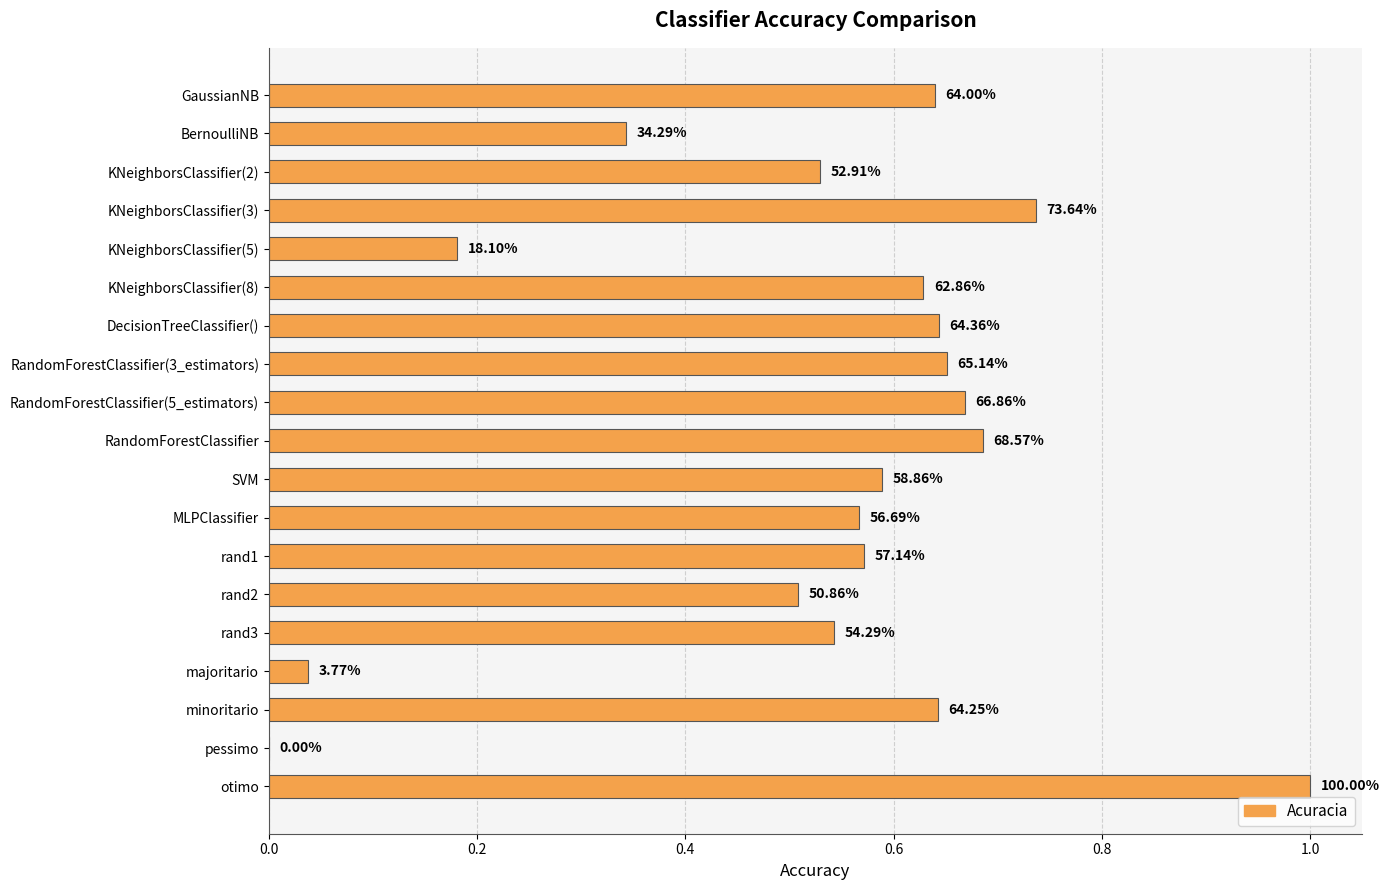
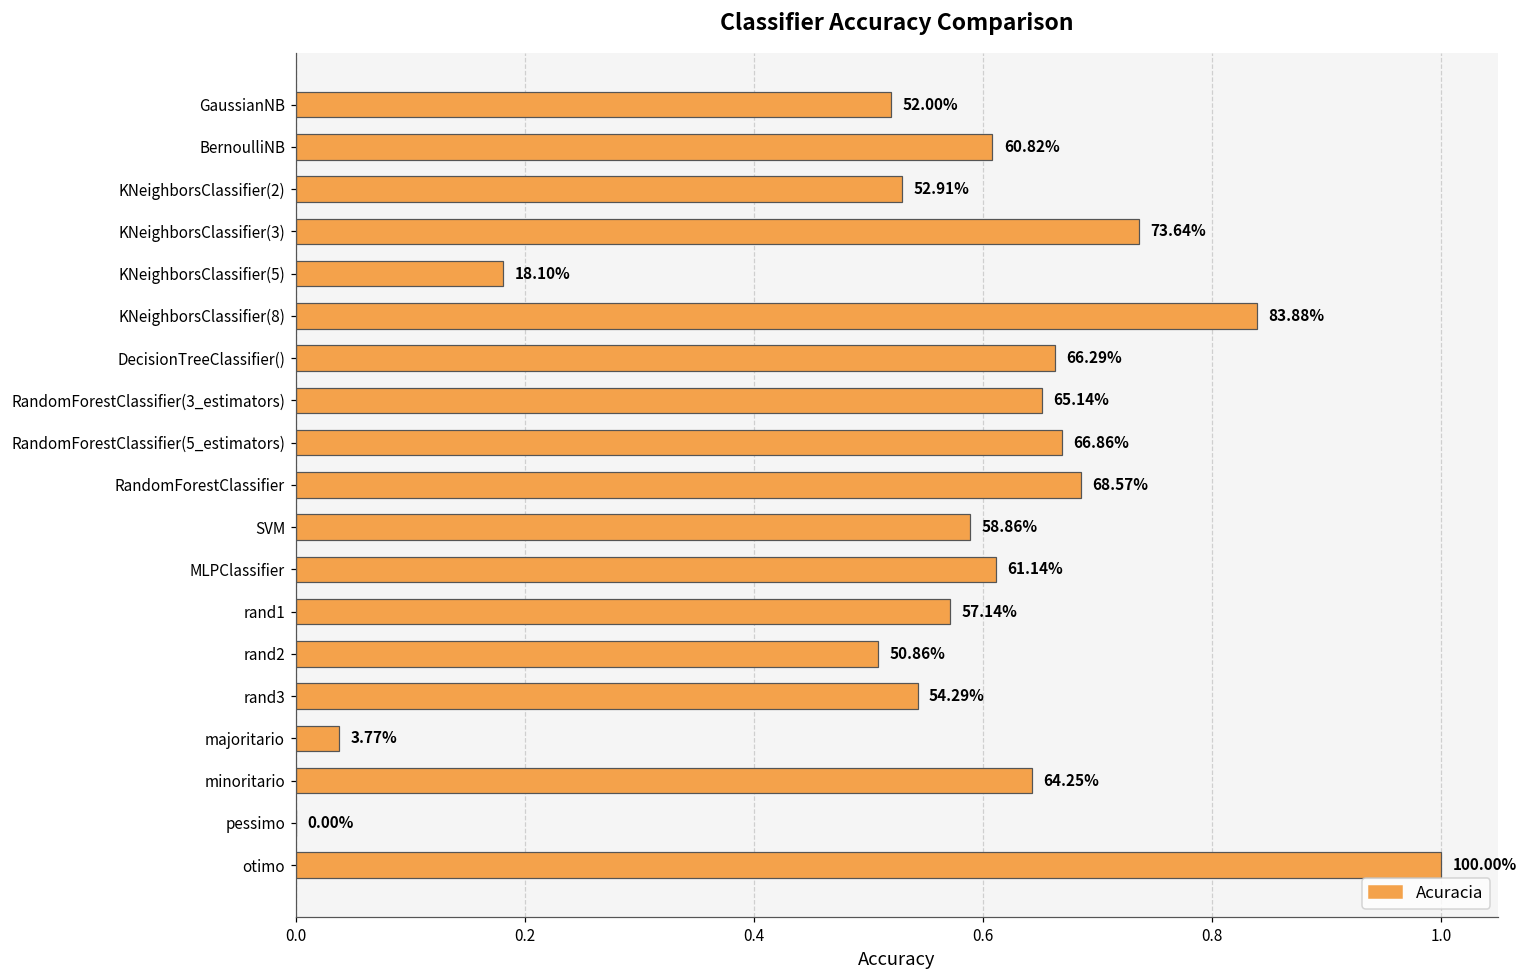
GaussianNB: 64.00% -> 52.00%
BernoulliNB: 34.29% -> 60.82%
KNeighborsClassifier(8): 62.86% -> 83.88%
DecisionTreeClassifier(): 64.36% -> 66.29%
MLPClassifier: 56.69% -> 61.14%
